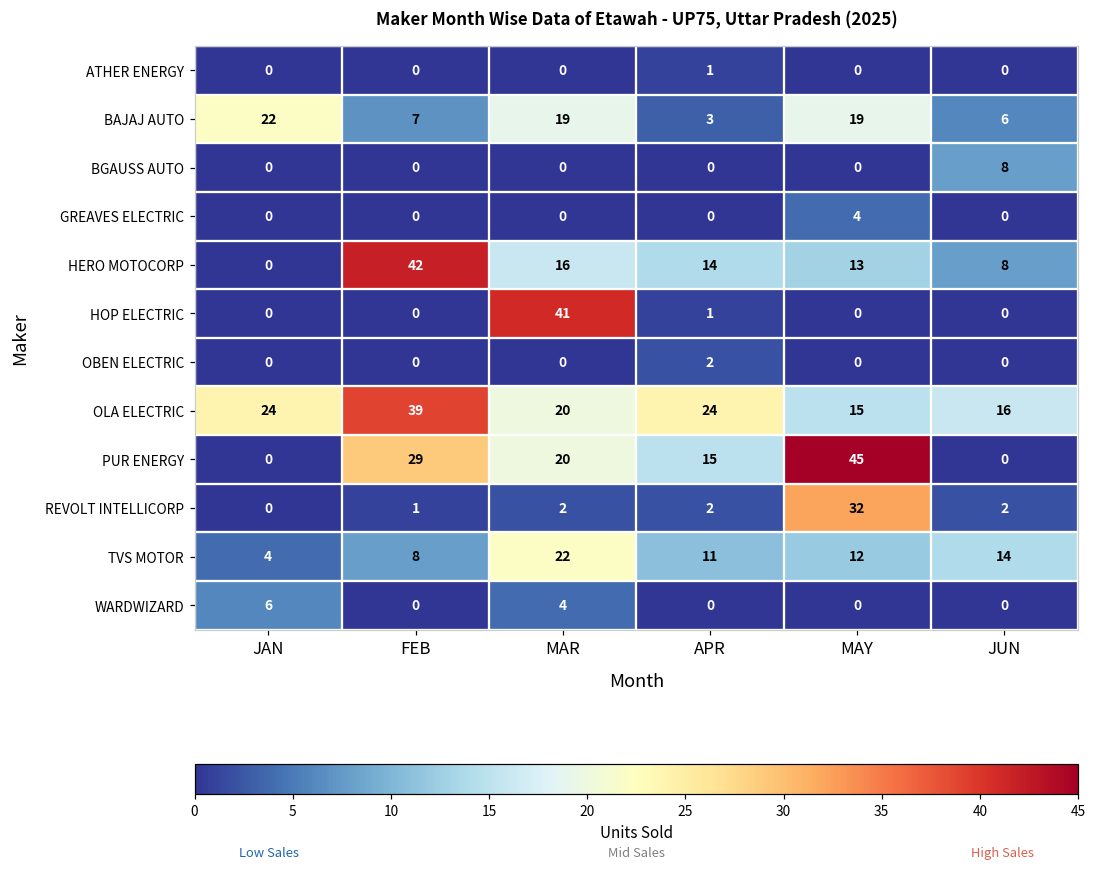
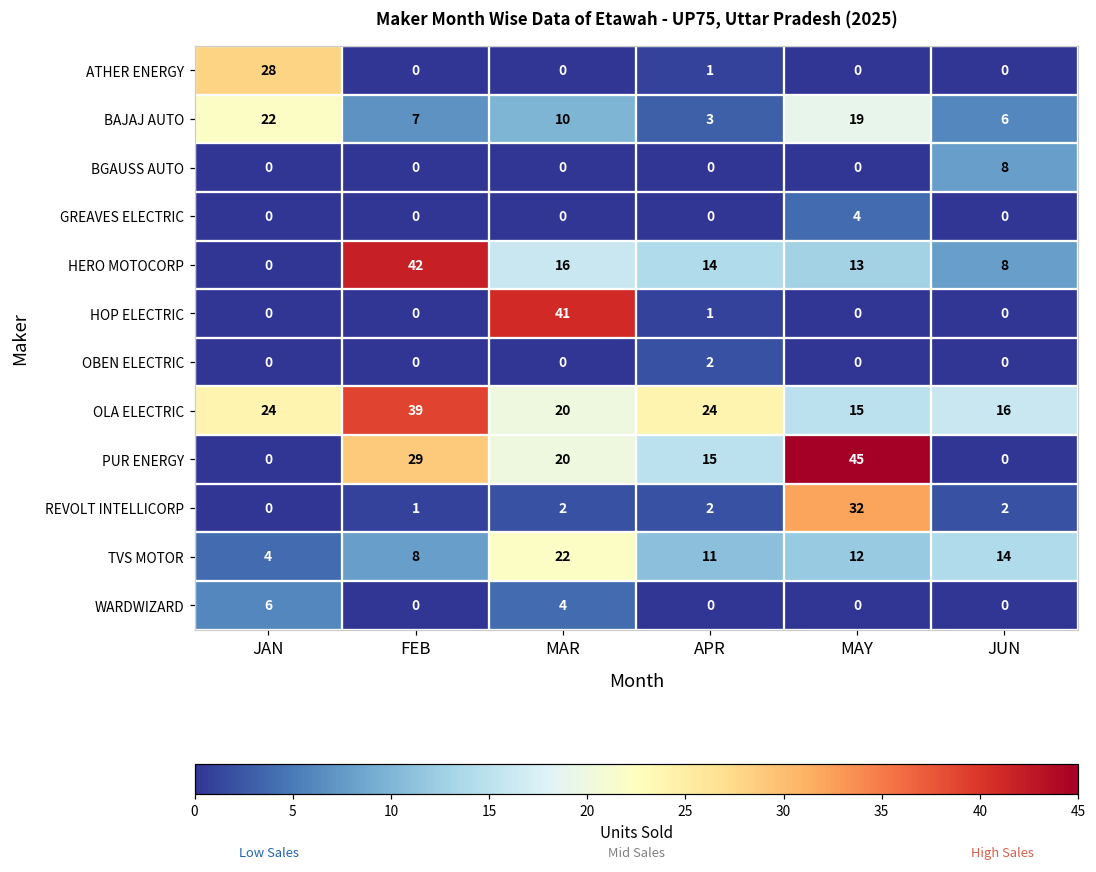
ATHER ENERGY, JAN: 0 -> 28
BAJAJ AUTO, MAR: 19 -> 10
